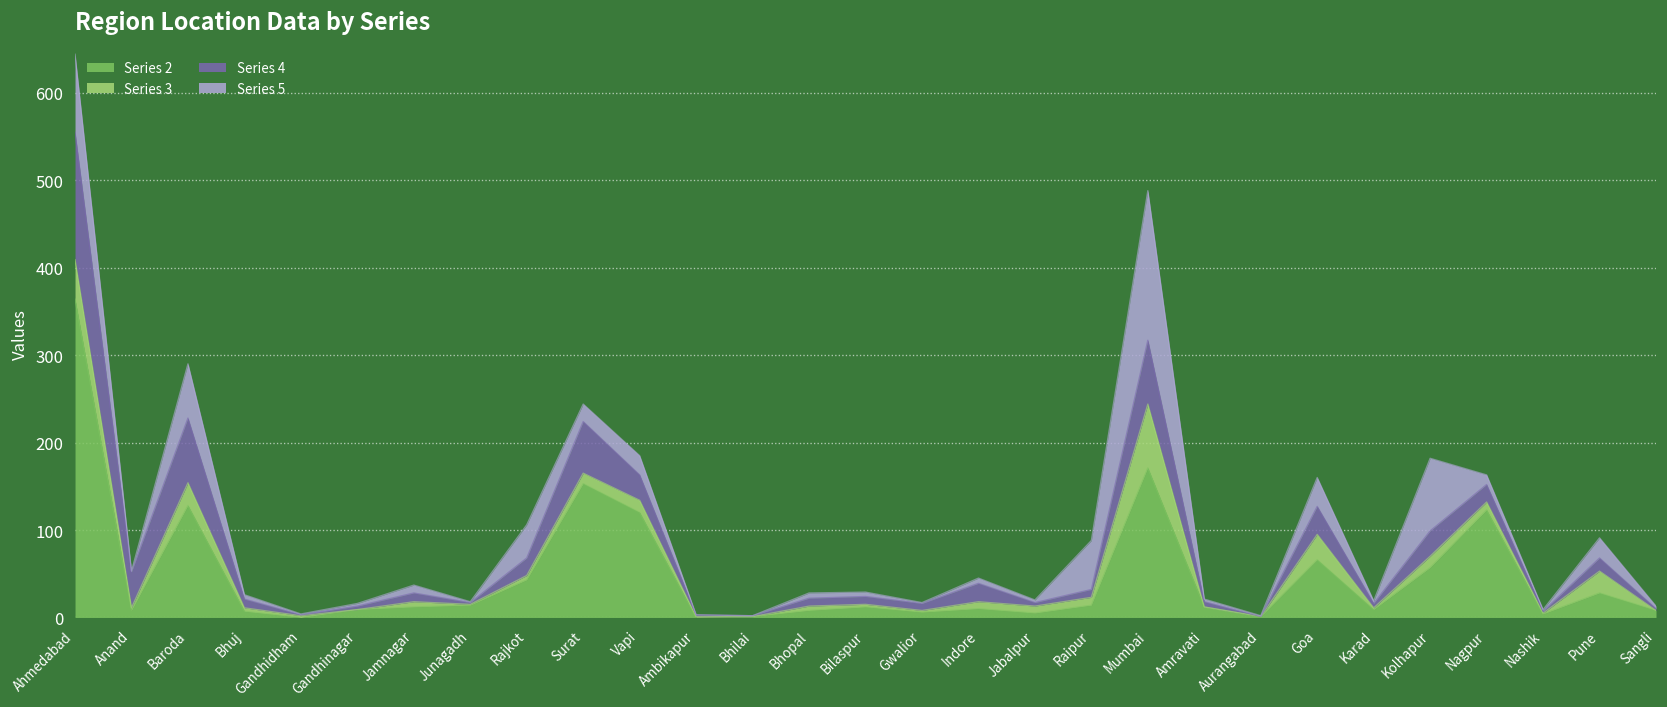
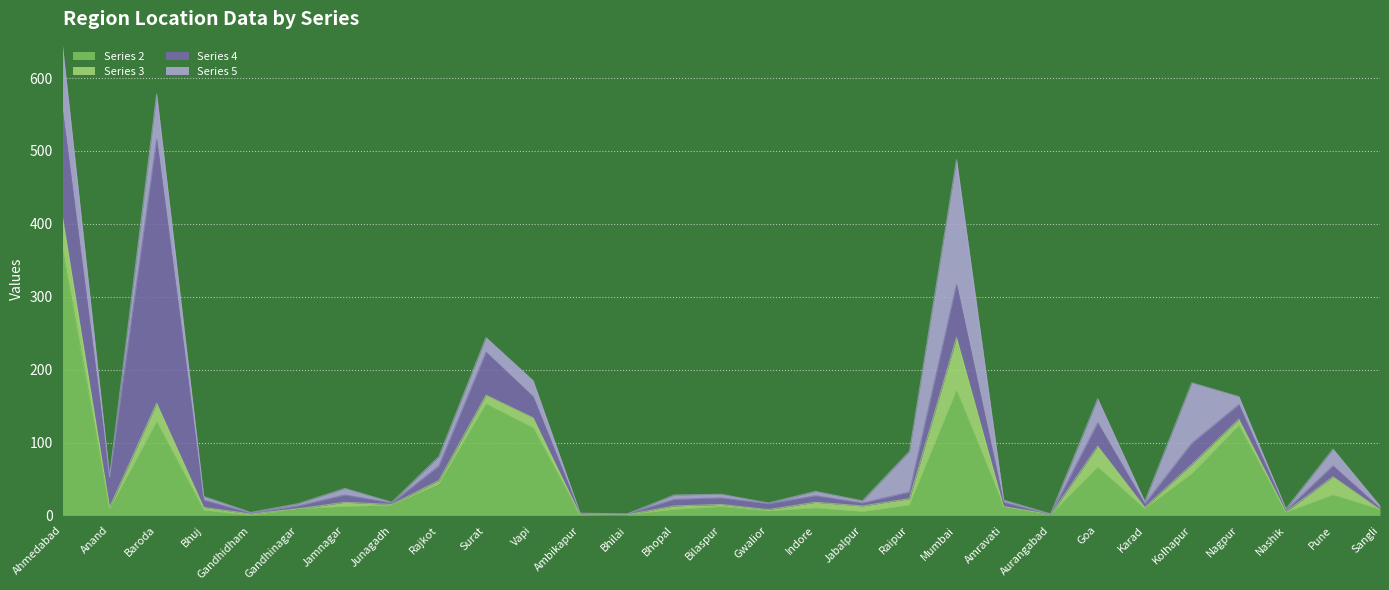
Series 4, Baroda: 70 -> 360
Series 5, Rajkot: 40 -> 10
Series 4, Indore: 20 -> 10
